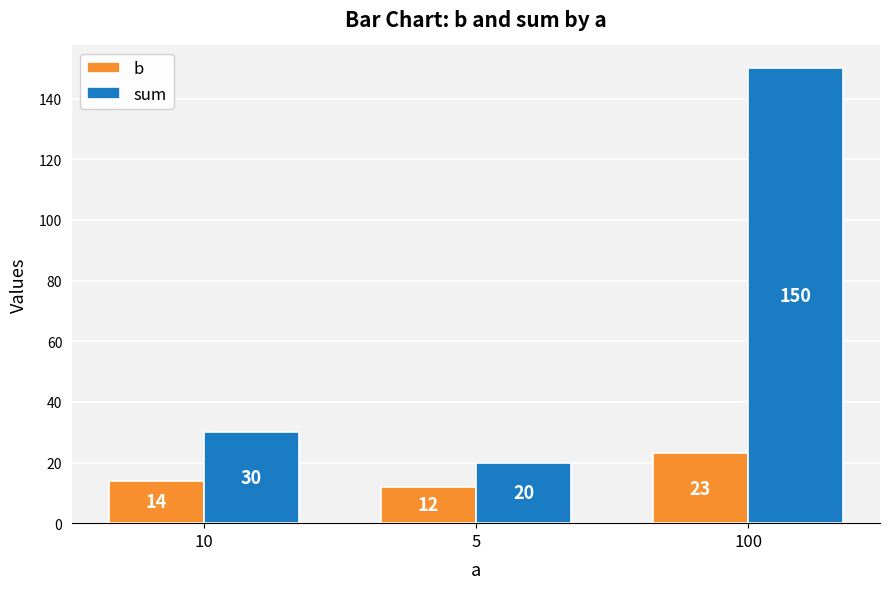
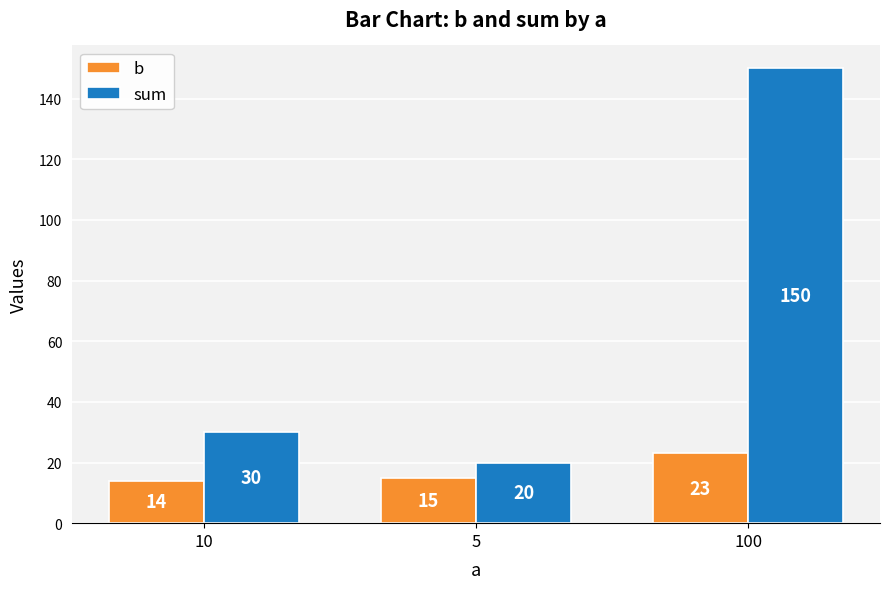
b, 5: 12 -> 15
